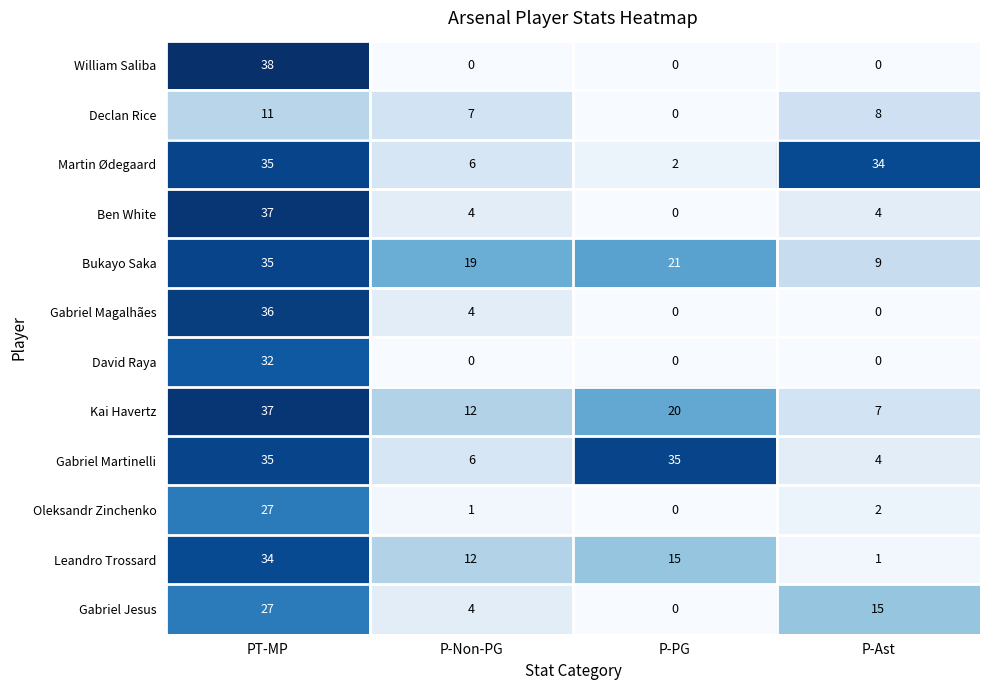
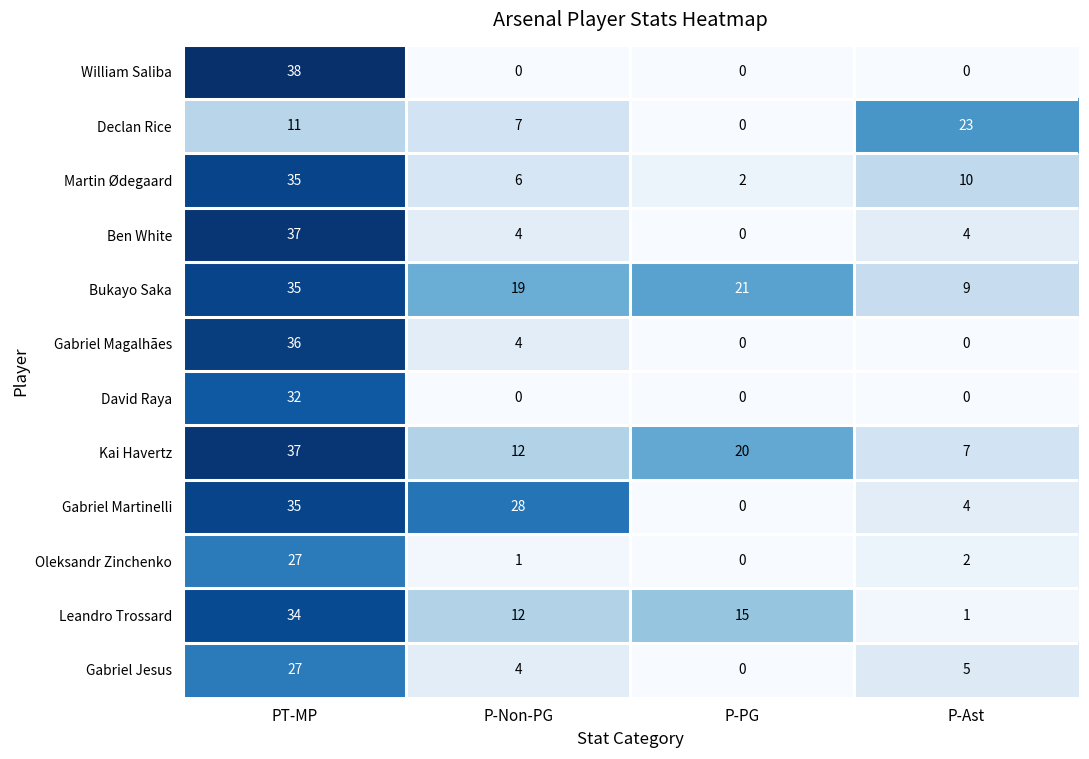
Declan Rice, P-Ast: 8 -> 23
Martin Ødegaard, P-Ast: 34 -> 10
Gabriel Martinelli, P-Non-PG: 6 -> 28
Gabriel Martinelli, P-PG: 35 -> 0
Gabriel Jesus, P-Ast: 15 -> 5
